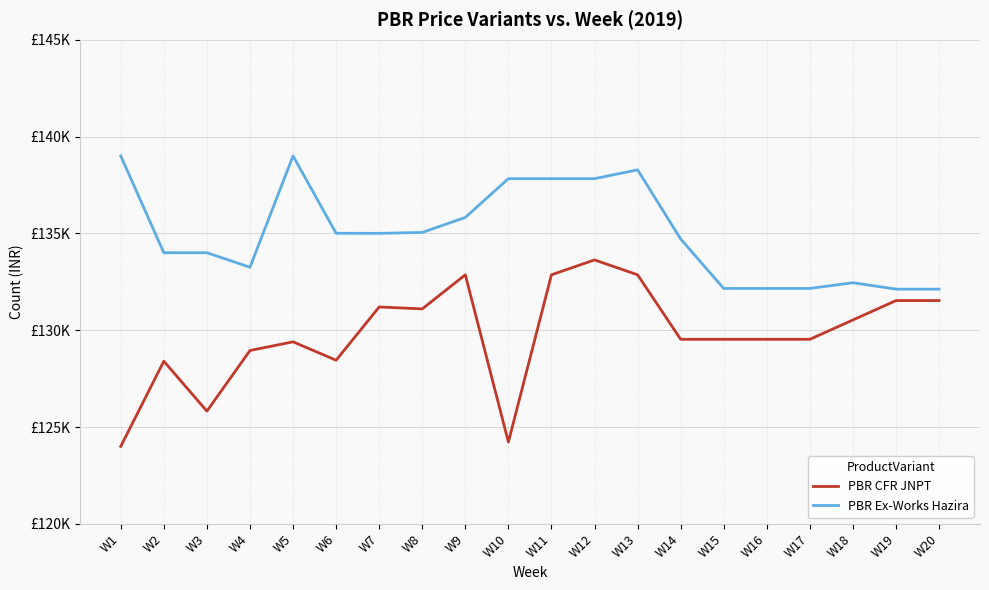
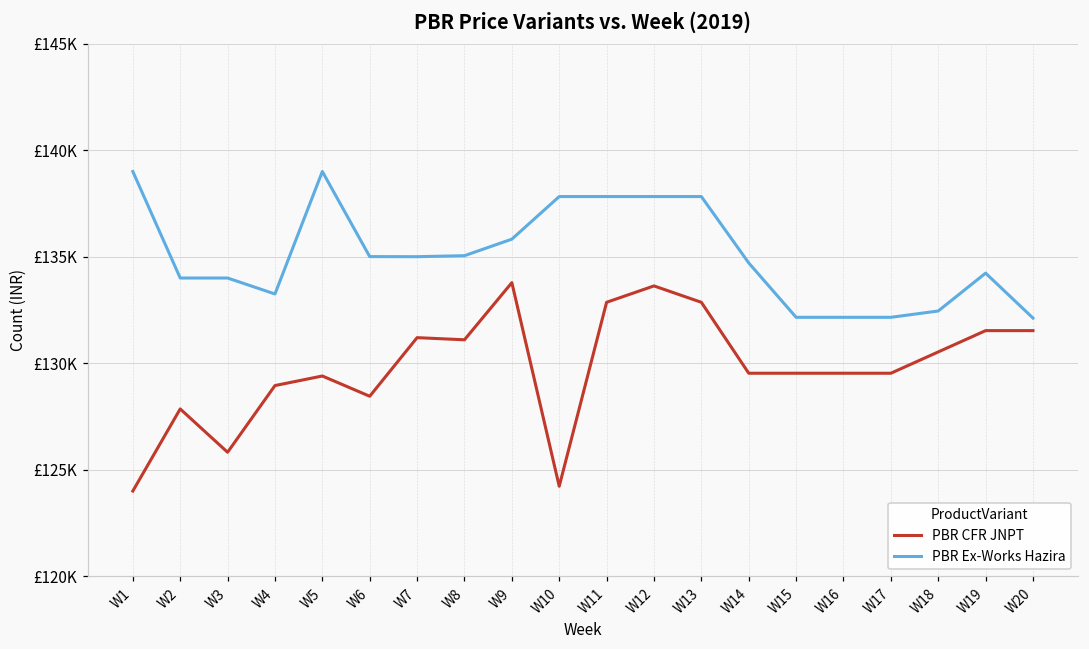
PBR CFR JNPT, W2: £128400 -> £127900
PBR CFR JNPT, W9: £132900 -> £133800
PBR Ex-Works Hazira, W13: £138300 -> £137800
PBR Ex-Works Hazira, W19: £132100 -> £134200
